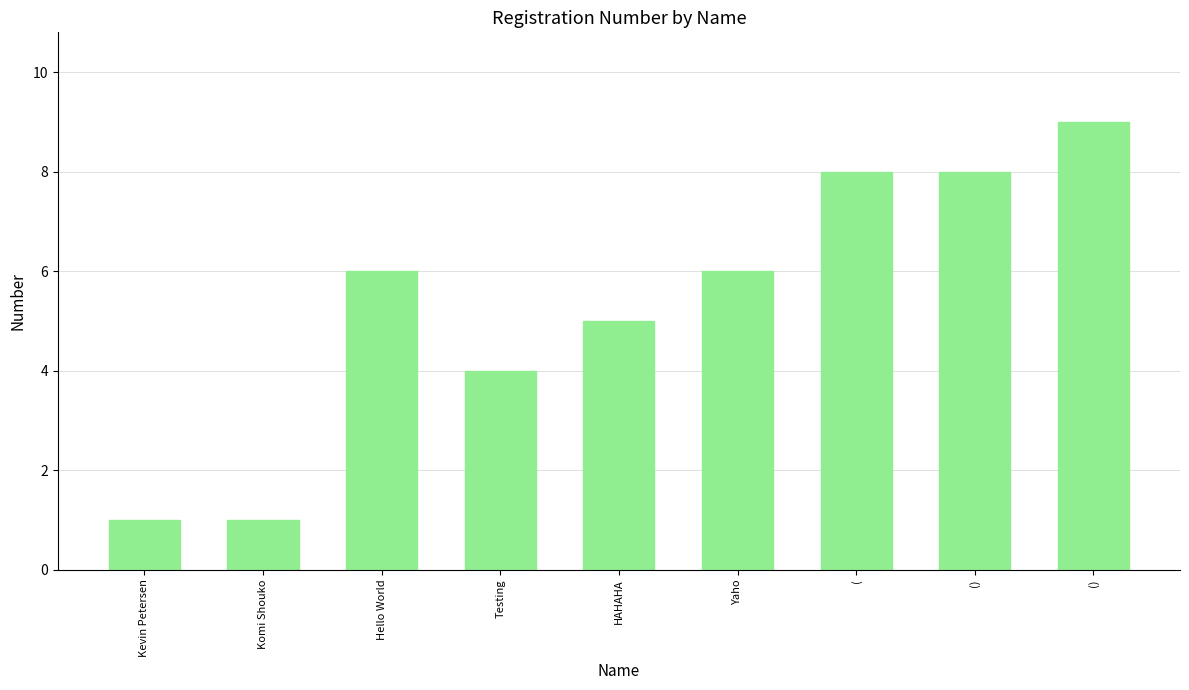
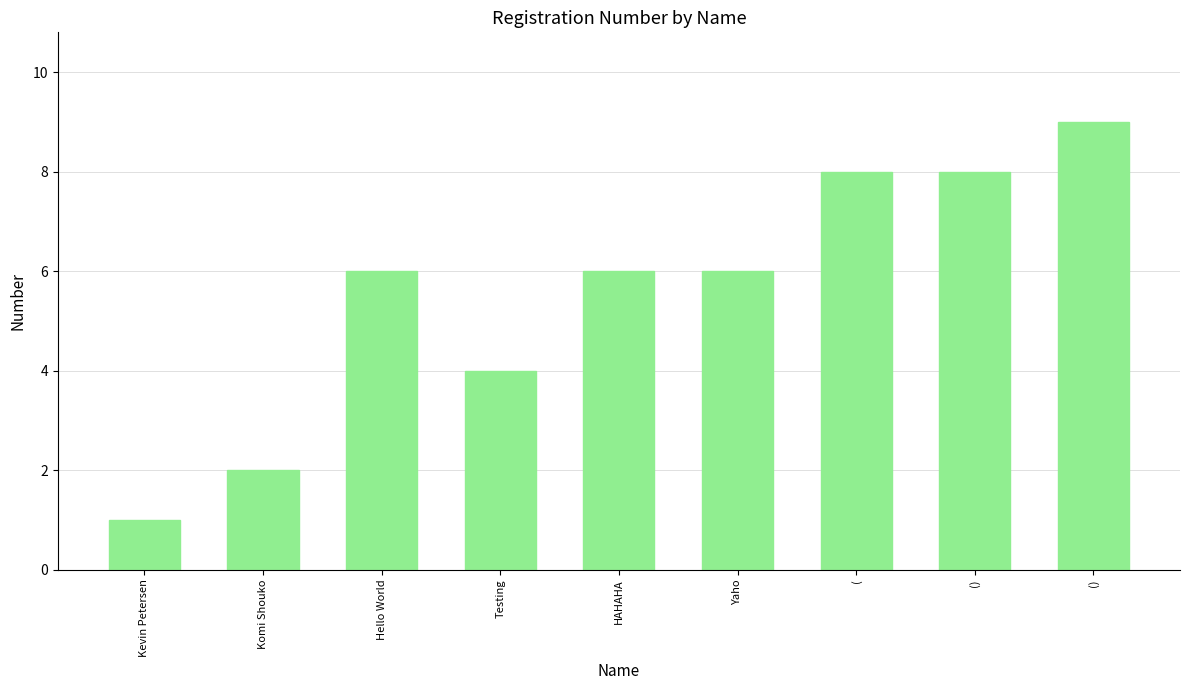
Komi Shouko: 1 -> 2
HAHAHA: 5 -> 6
